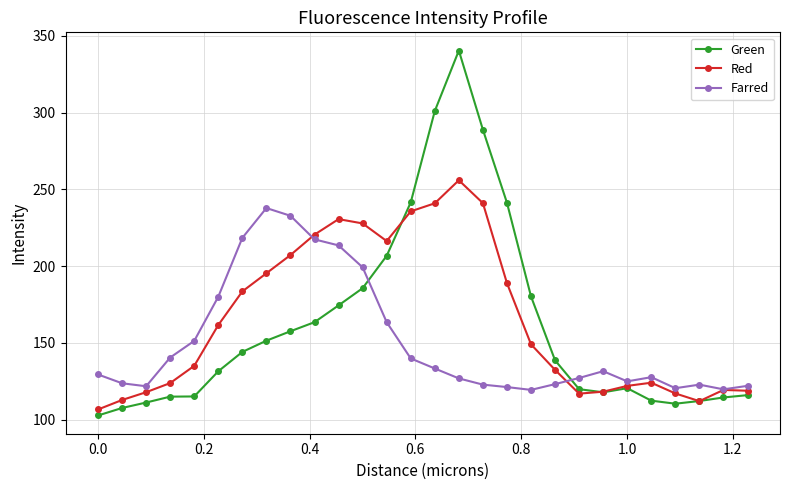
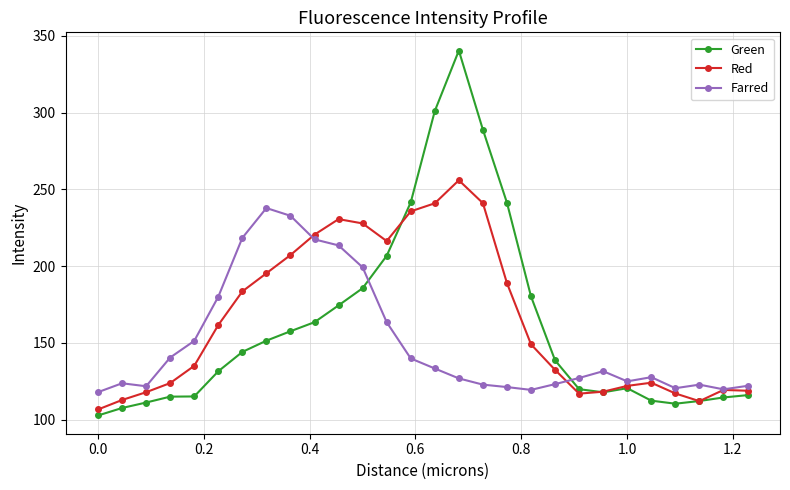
Farred, 0.0: 129 -> 118
